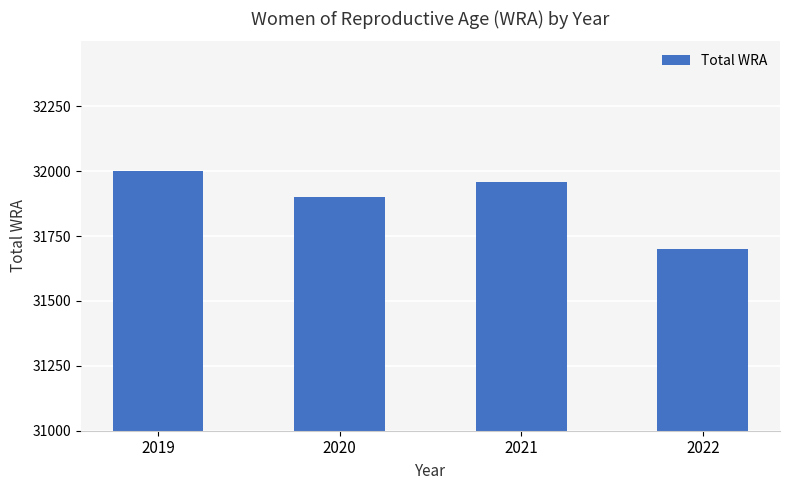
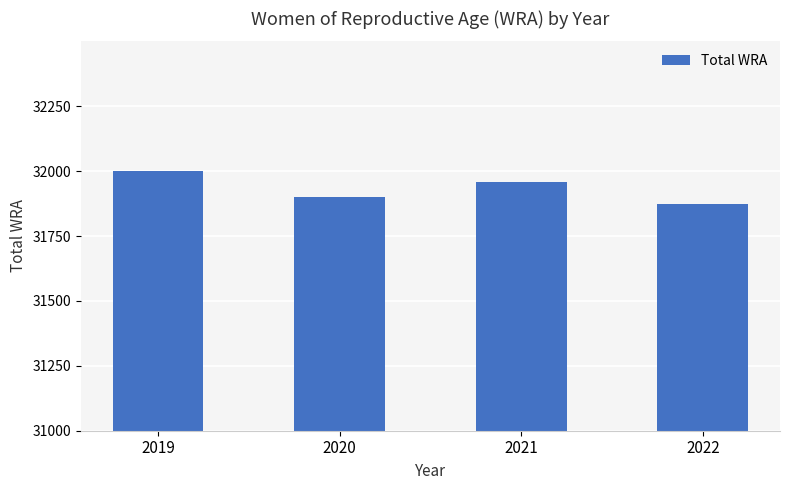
2022: 31700 -> 31870
